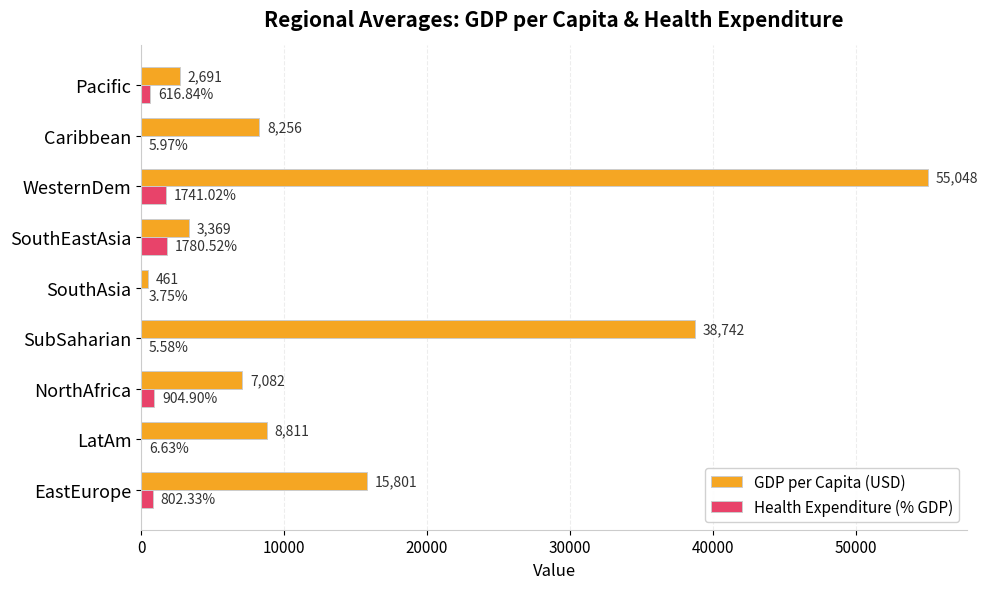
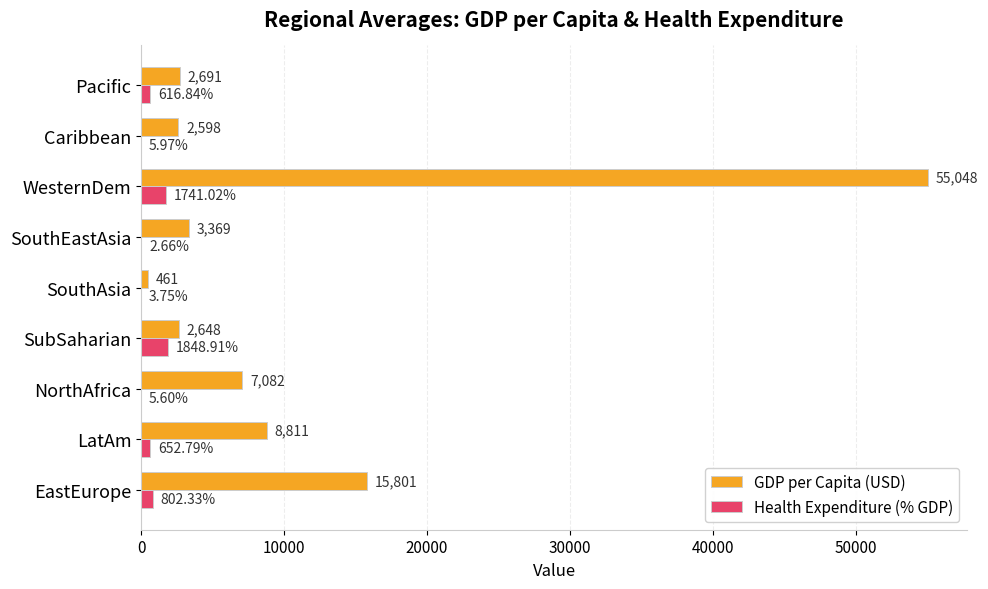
GDP per Capita (USD), Caribbean: 8,256 -> 2,598
Health Expenditure (% GDP), SouthEastAsia: 1780.52% -> 2.66%
GDP per Capita (USD), SubSaharian: 38,742 -> 2,648
Health Expenditure (% GDP), SubSaharian: 5.58% -> 1848.91%
Health Expenditure (% GDP), NorthAfrica: 904.90% -> 5.60%
Health Expenditure (% GDP), LatAm: 6.63% -> 652.79%
